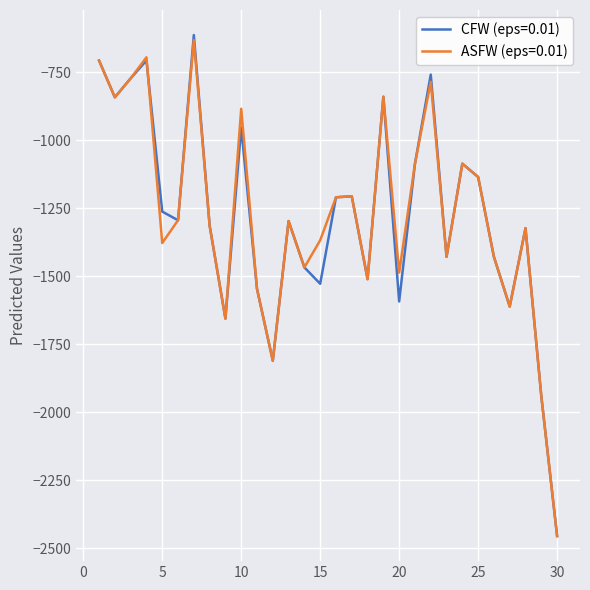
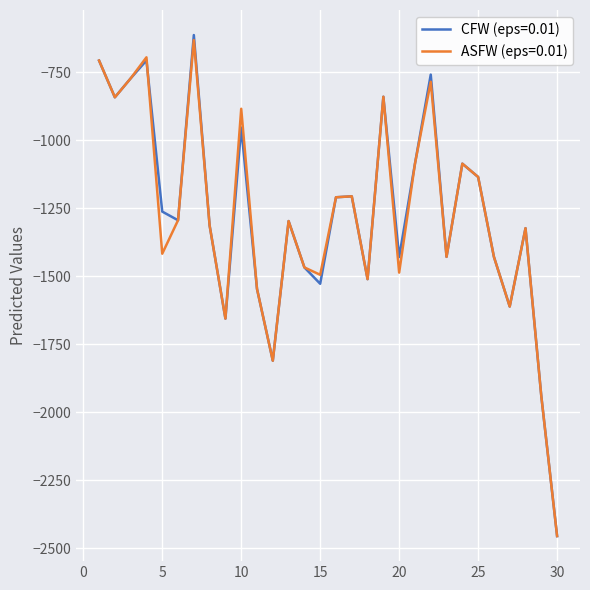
ASFW (eps=0.01), 5: -1380 -> -1420
ASFW (eps=0.01), 15: -1370 -> -1490
CFW (eps=0.01), 20: -1590 -> -1430
